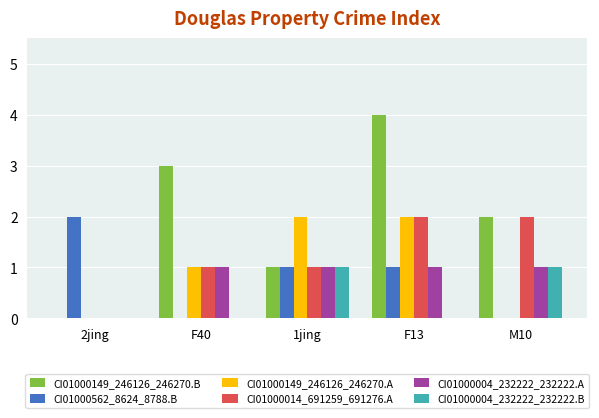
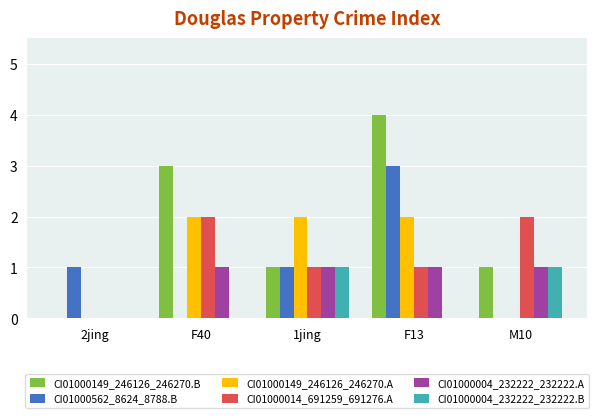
CI01000562_8624_8788.B, 2jing: 2 -> 1
CI01000149_246126_246270.A, F40: 1 -> 2
CI01000014_691259_691276.A, F40: 1 -> 2
CI01000562_8624_8788.B, F13: 1 -> 3
CI01000014_691259_691276.A, F13: 2 -> 1
CI01000149_246126_246270.B, M10: 2 -> 1
